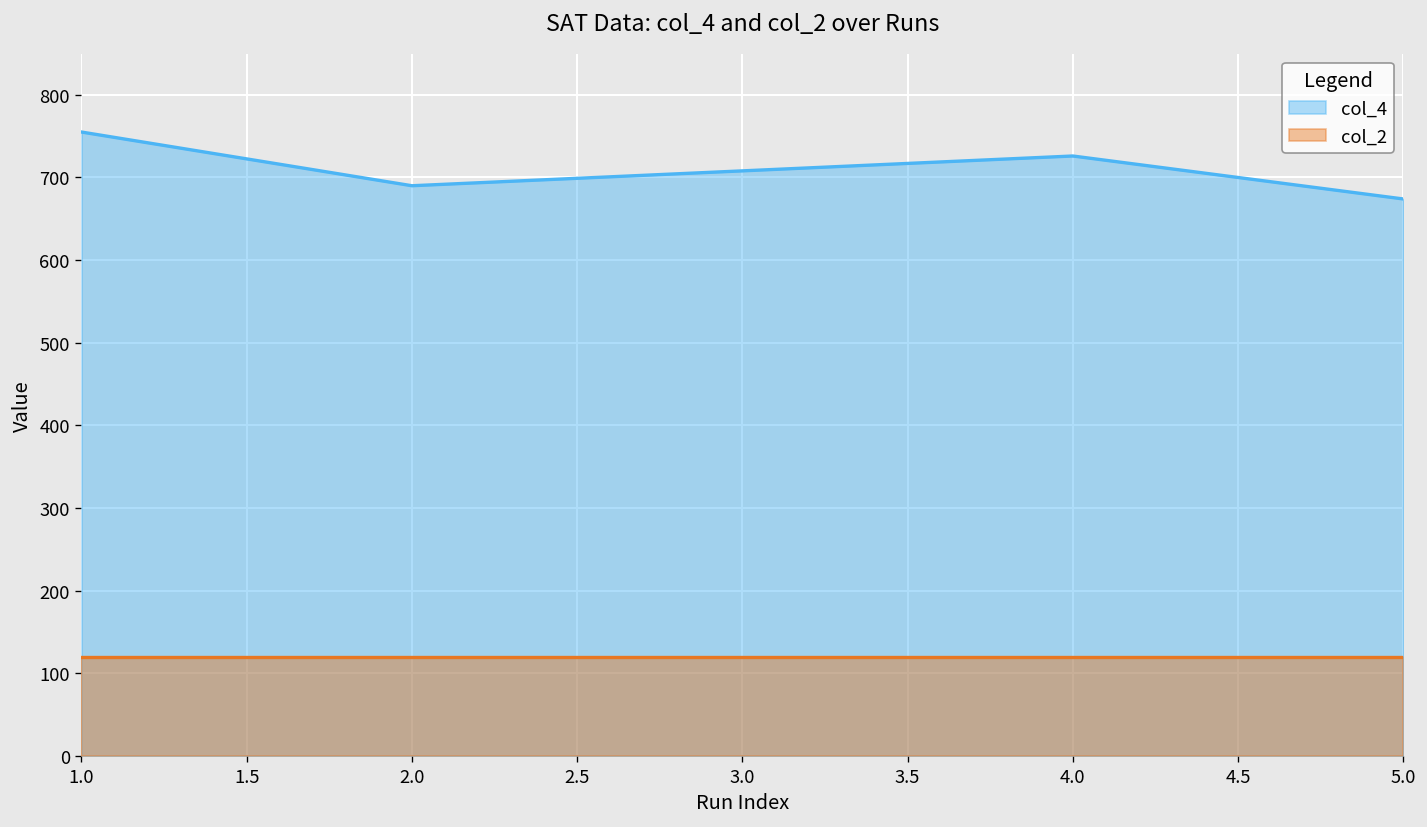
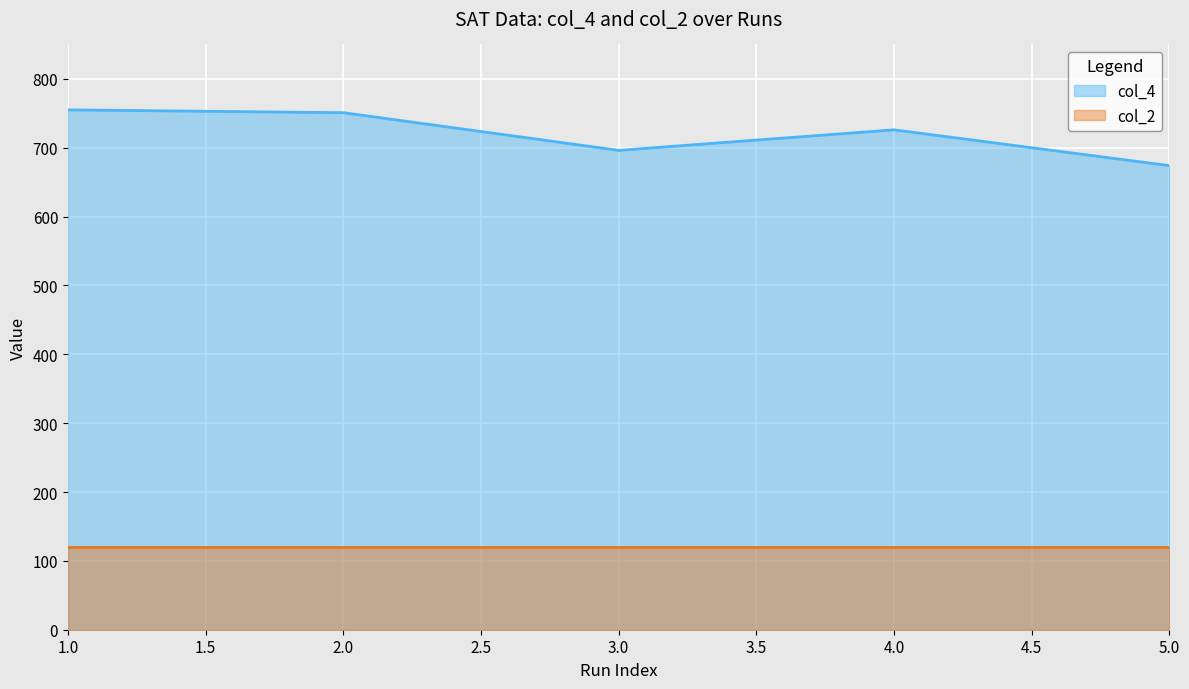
col_4, 2.0: 690 -> 750
col_4, 3.0: 710 -> 700
